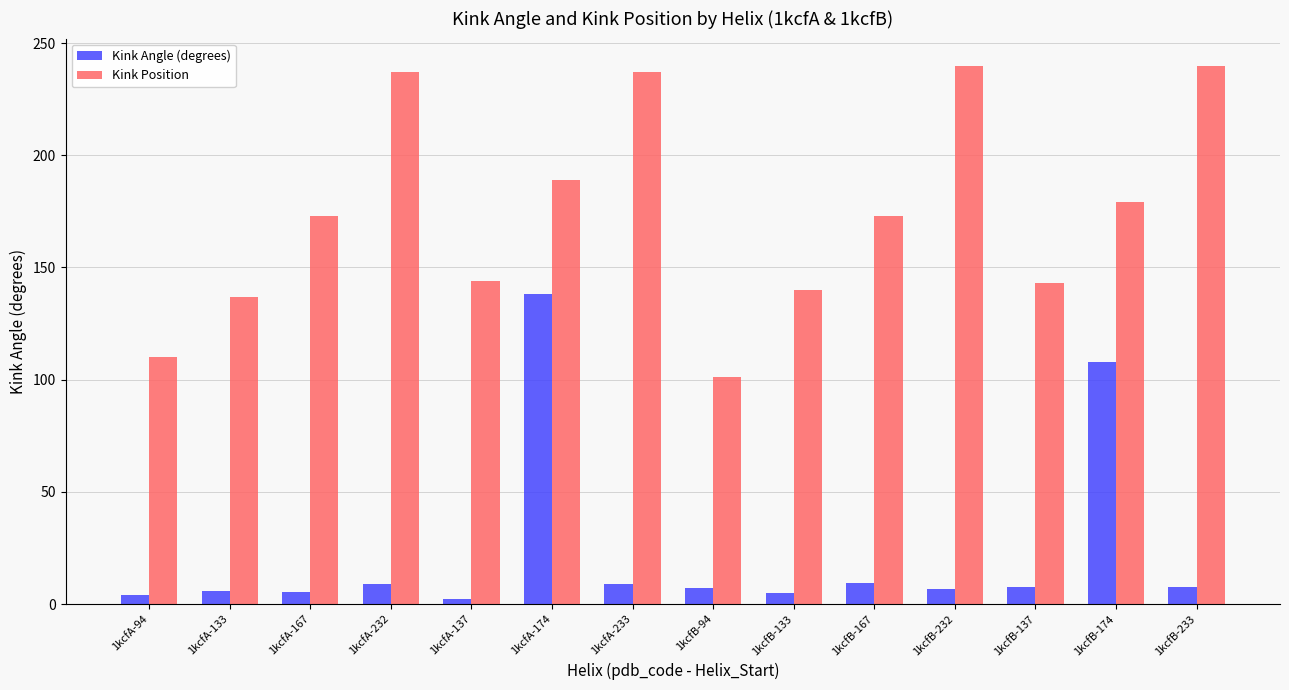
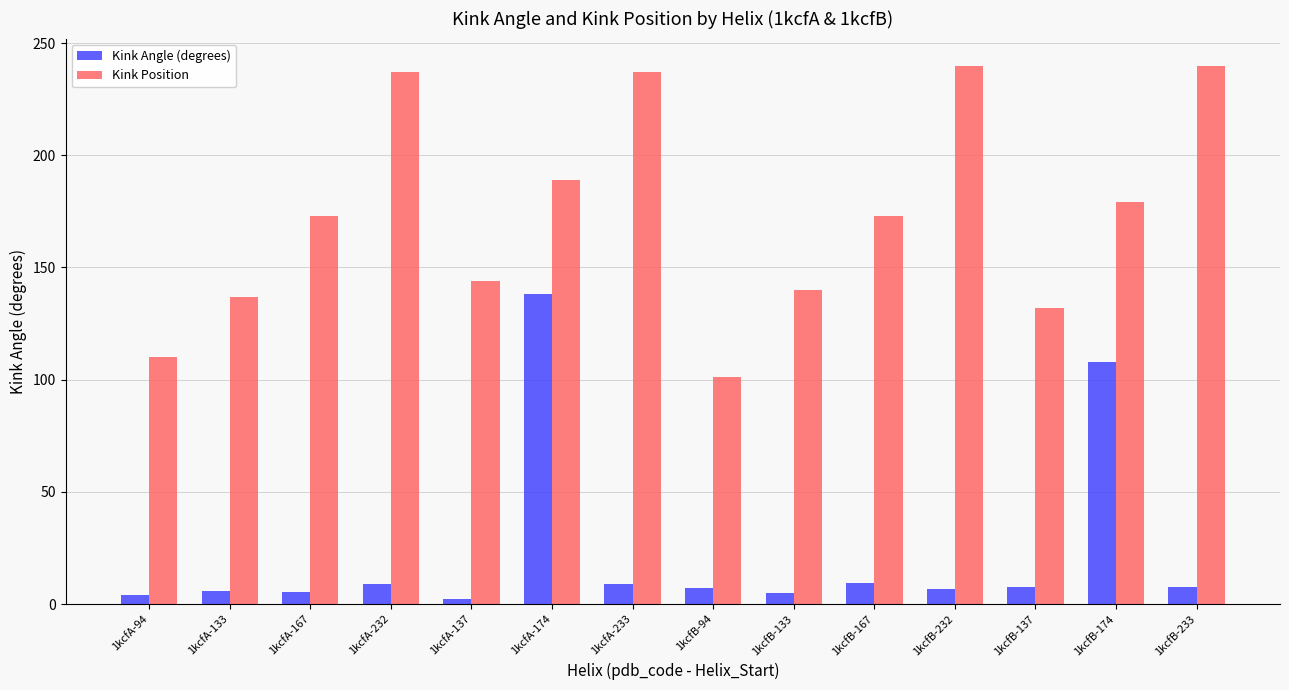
Kink Position, 1kcfB-137: 143 -> 132
